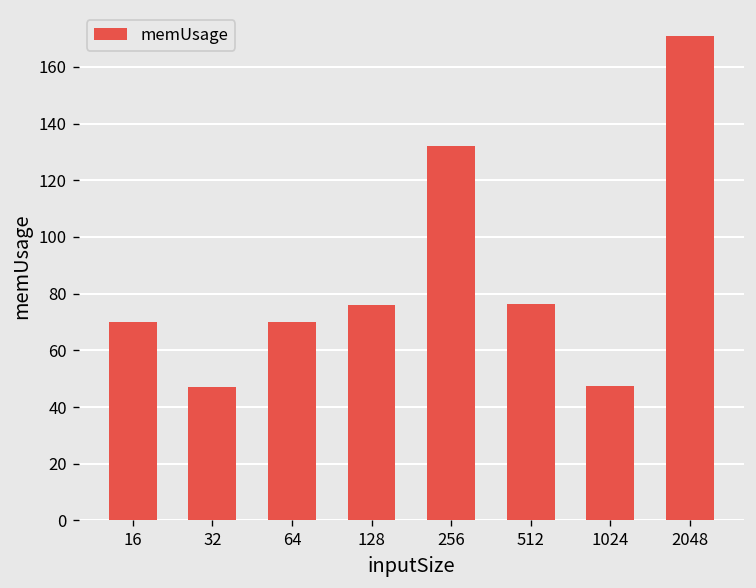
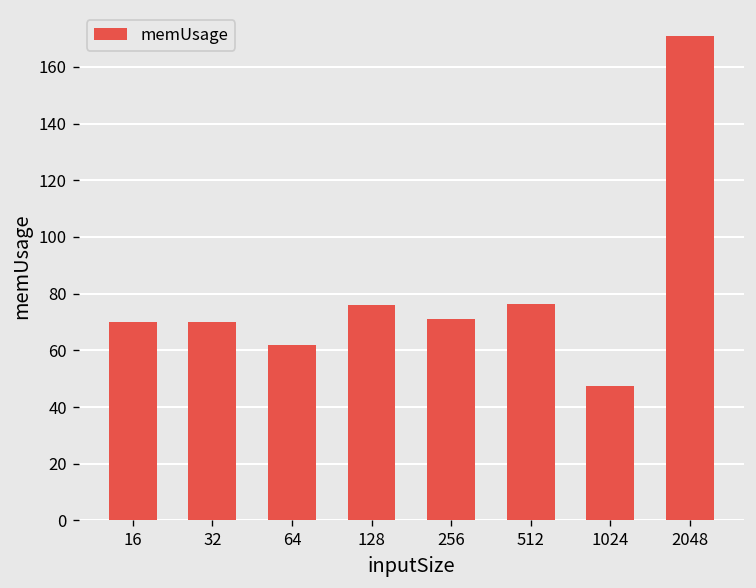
32: 47 -> 70
64: 70 -> 62
256: 132 -> 71
